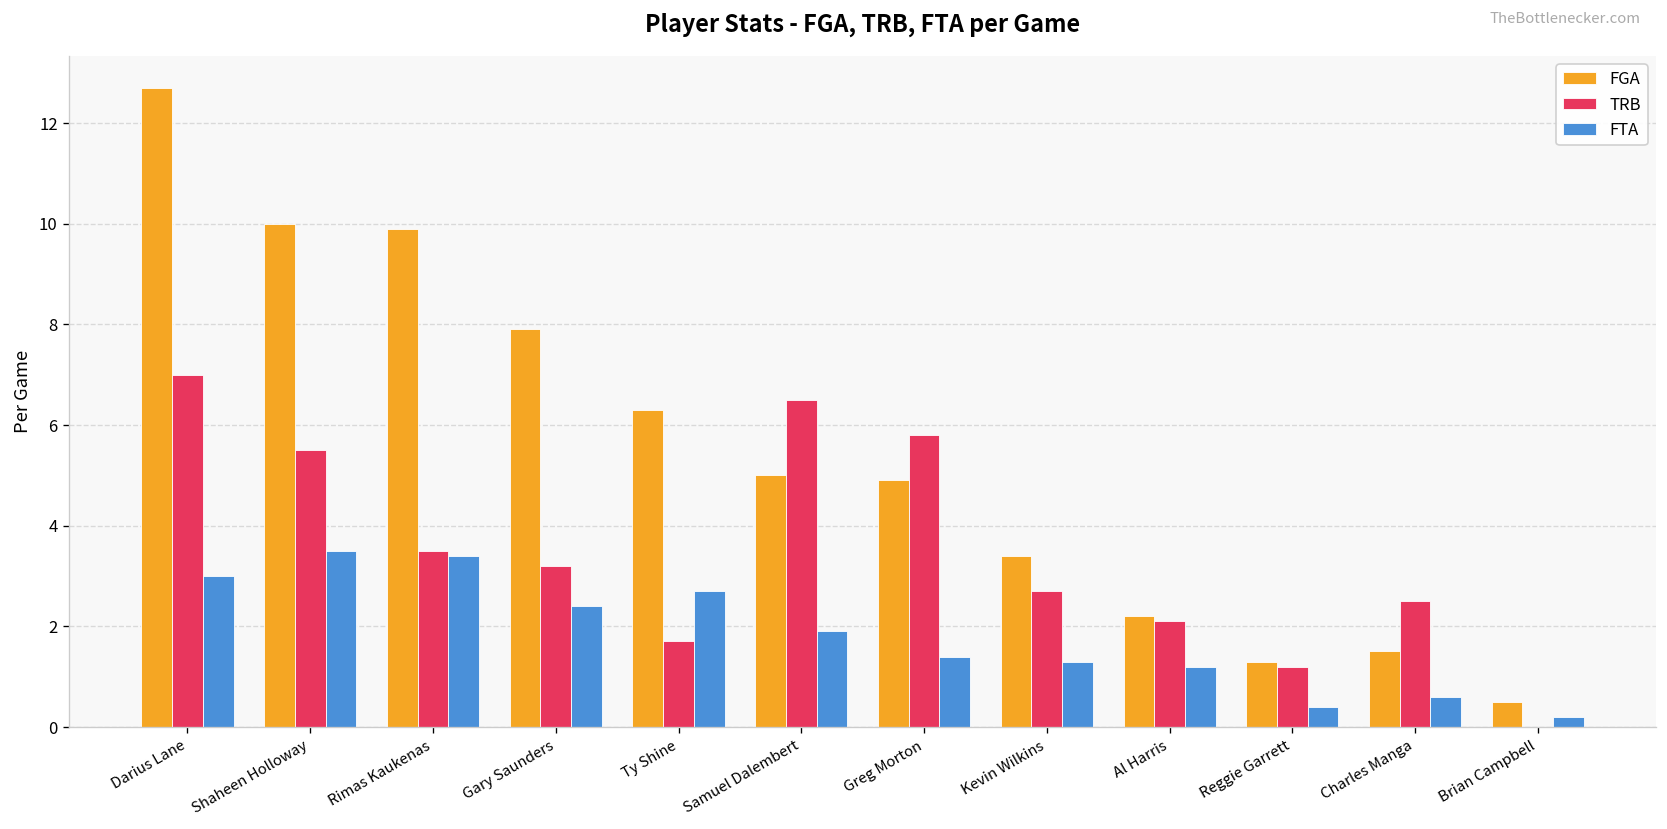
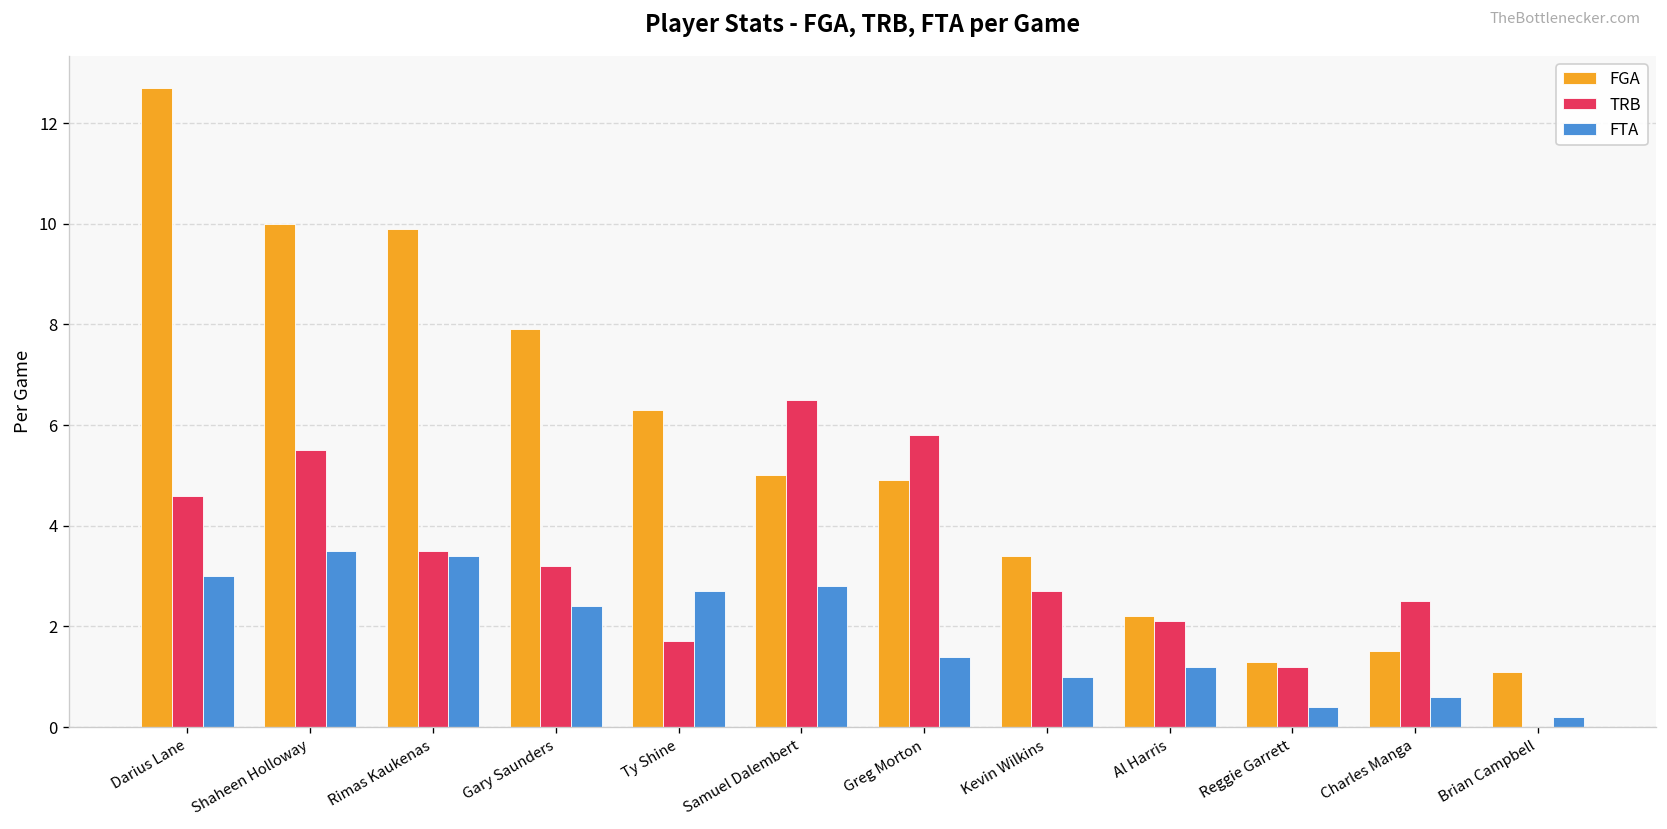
TRB, Darius Lane: 7.0 -> 4.6
FTA, Samuel Dalembert: 1.9 -> 2.8
FTA, Kevin Wilkins: 1.3 -> 1.0
FGA, Brian Campbell: 0.5 -> 1.1
